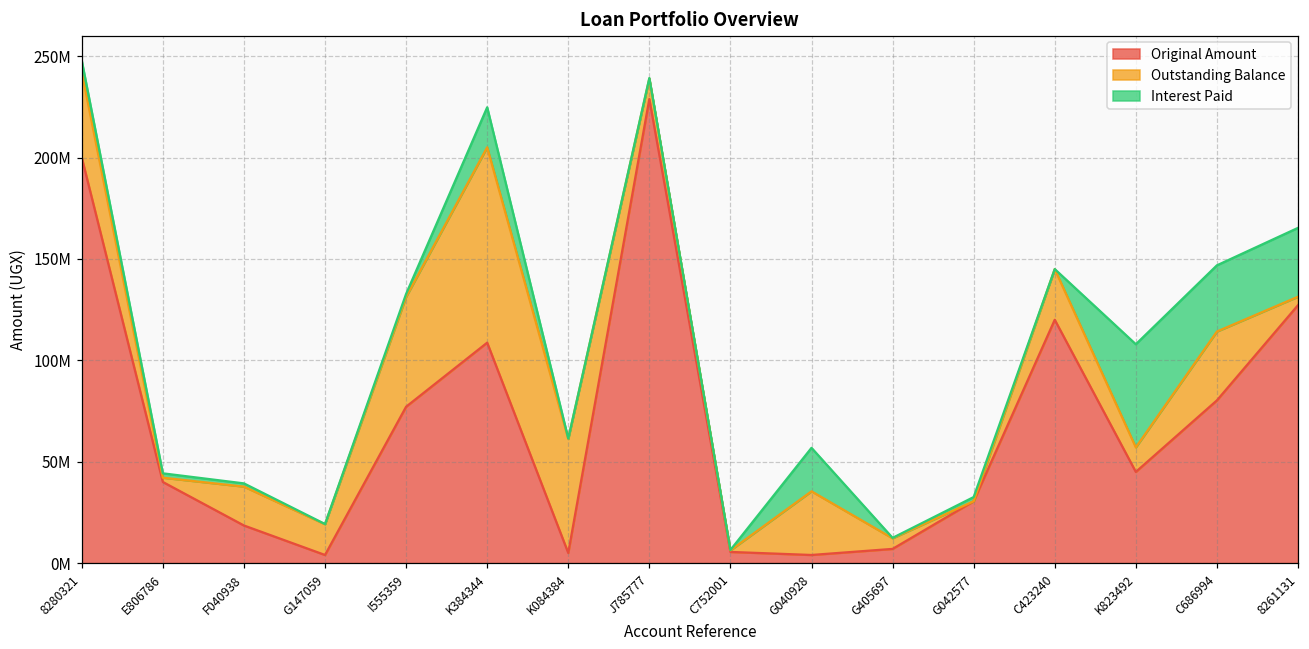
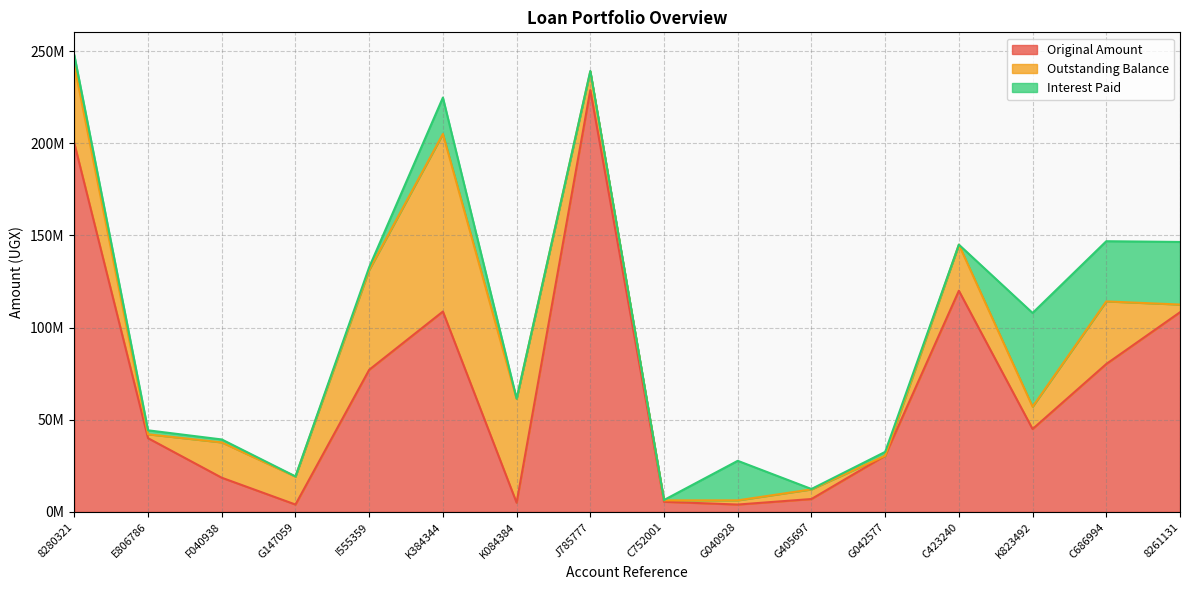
Outstanding Balance, G040928: 31000000 -> 2000000
Original Amount, 8261131: 127000000 -> 108000000
